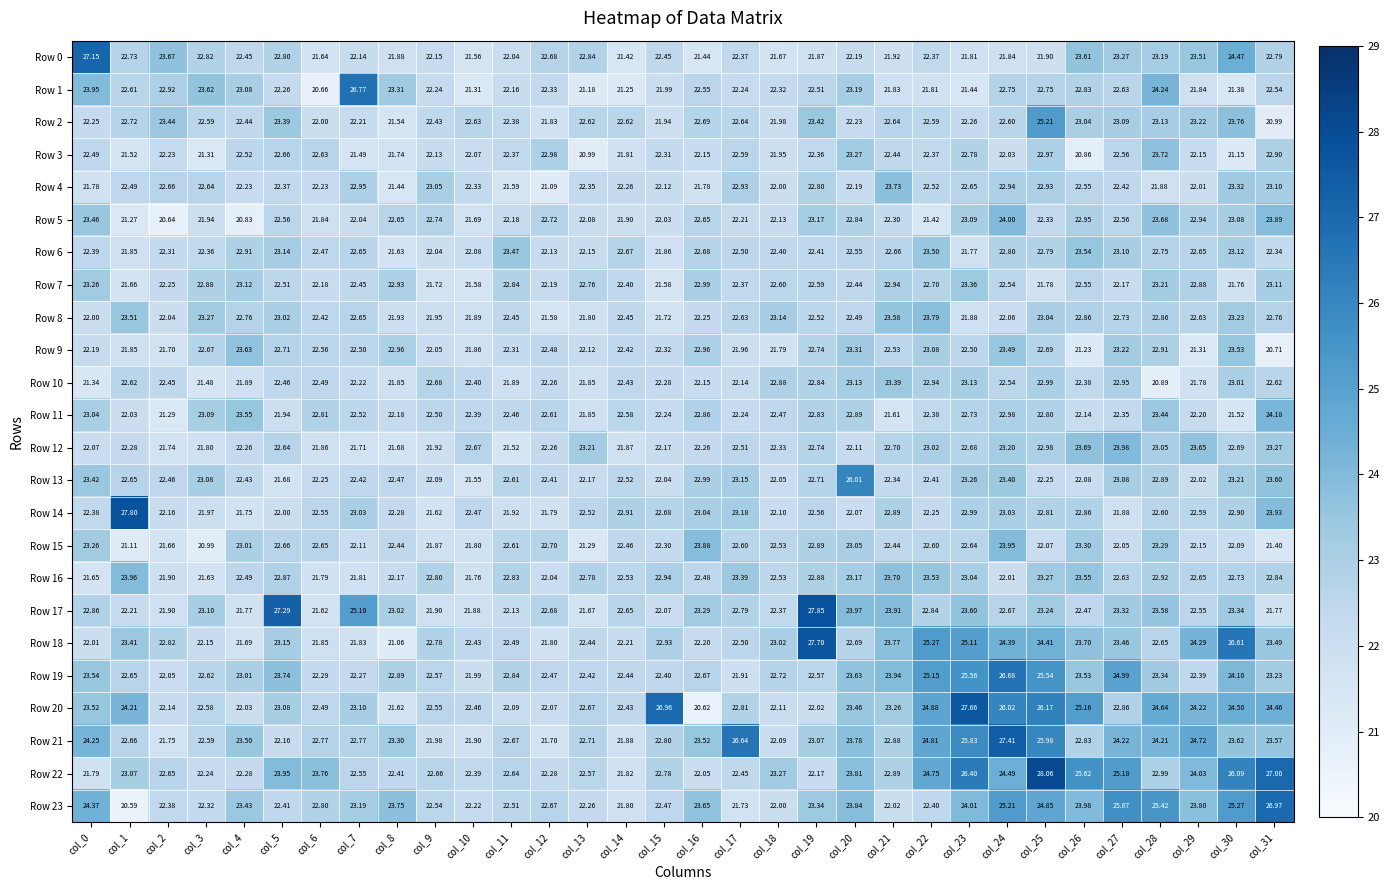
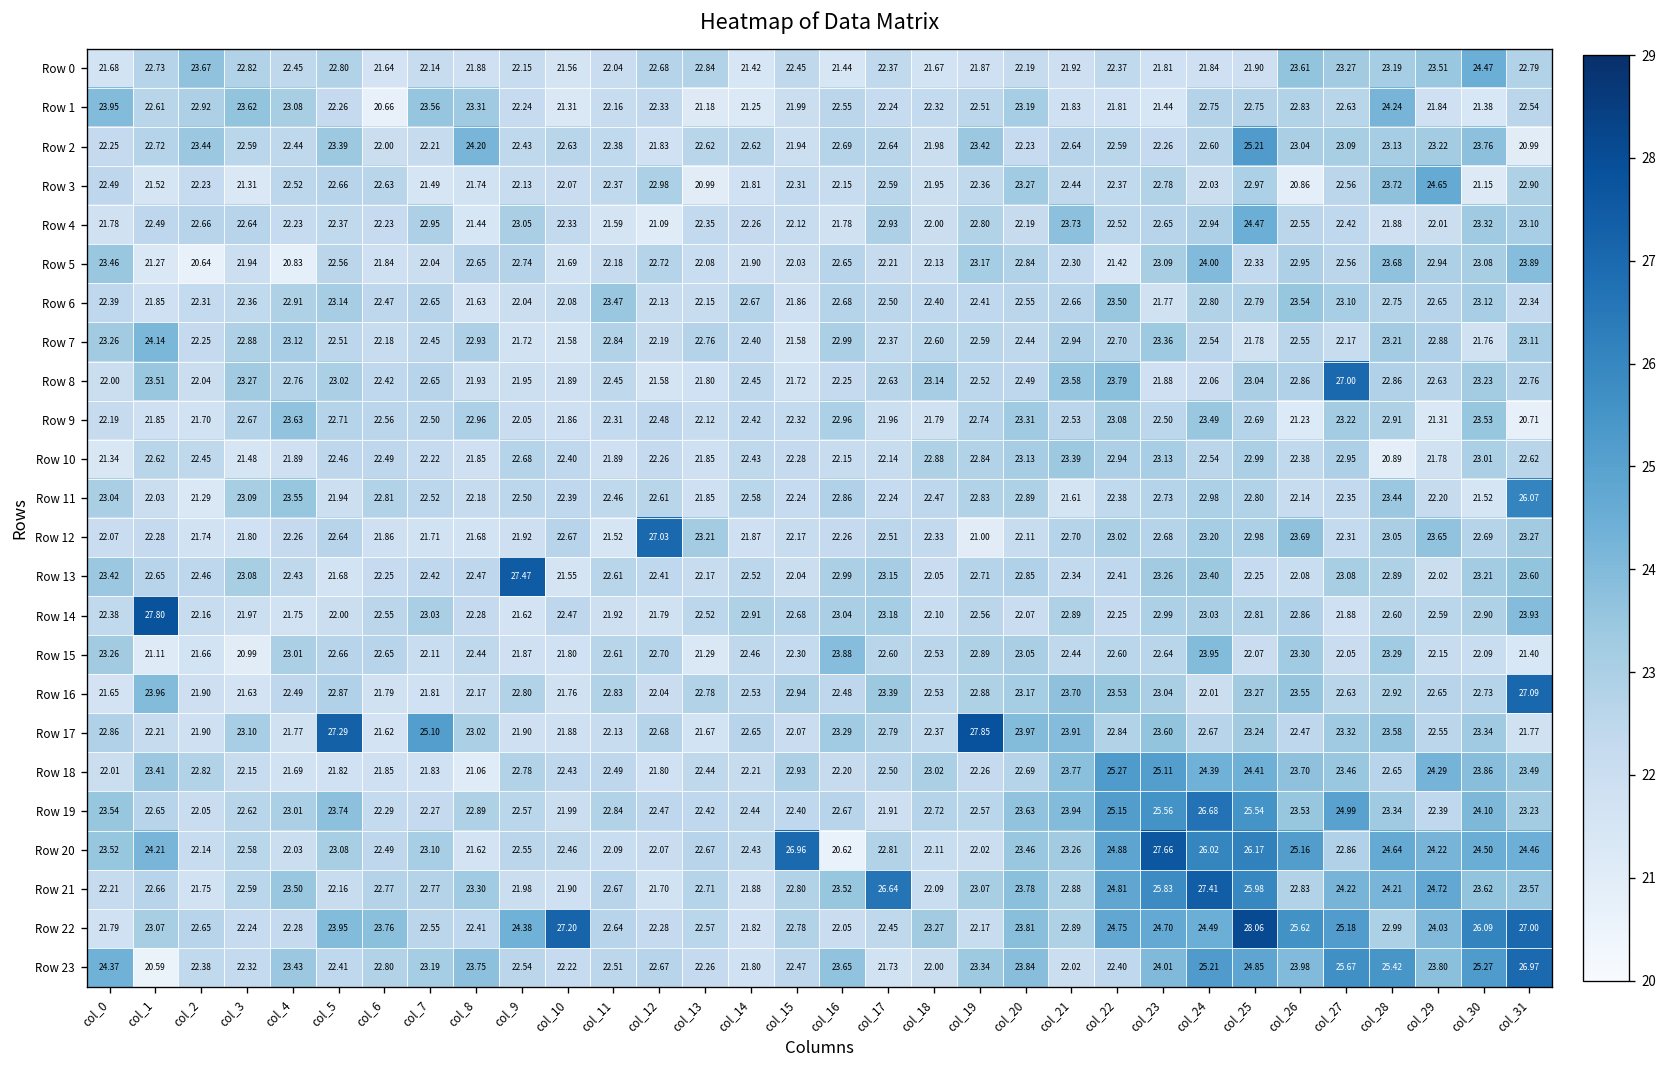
Row 0, col_0: 27.15 -> 21.68
Row 1, col_7: 26.77 -> 23.56
Row 2, col_8: 21.54 -> 24.20
Row 3, col_29: 22.15 -> 24.65
Row 4, col_25: 22.93 -> 24.47
Row 7, col_1: 21.66 -> 24.14
Row 8, col_27: 22.73 -> 27.00
Row 11, col_31: 24.18 -> 26.07
Row 12, col_12: 22.26 -> 27.03
Row 12, col_19: 22.74 -> 21.00
Row 12, col_27: 23.98 -> 22.31
Row 13, col_9: 22.09 -> 27.47
Row 13, col_20: 26.01 -> 22.85
Row 16, col_31: 22.84 -> 27.09
Row 18, col_5: 23.15 -> 21.82
Row 18, col_19: 27.70 -> 22.26
Row 18, col_30: 26.61 -> 23.86
Row 21, col_0: 24.25 -> 22.21
Row 22, col_9: 22.66 -> 24.38
Row 22, col_10: 22.39 -> 27.20
Row 22, col_23: 26.40 -> 24.70
